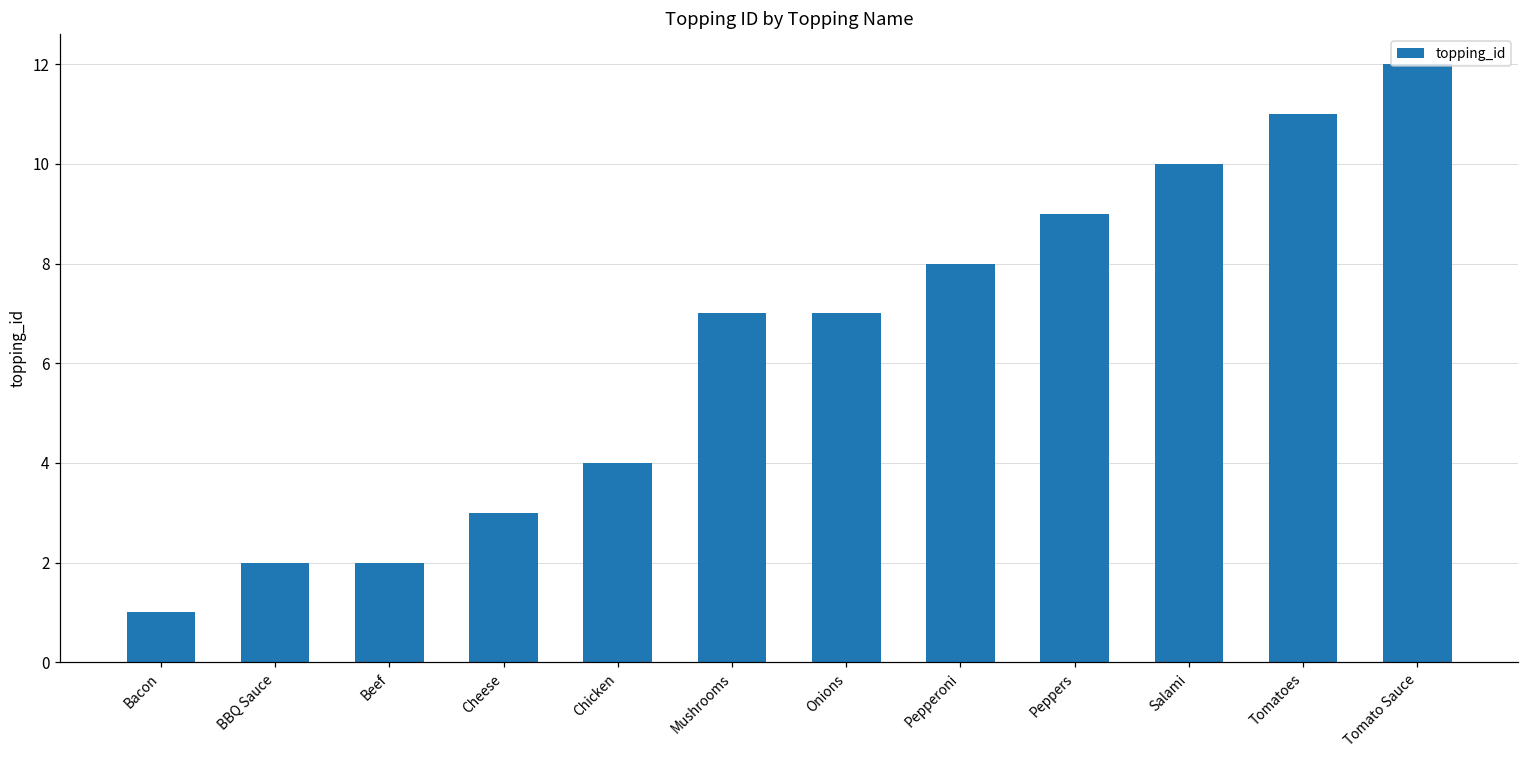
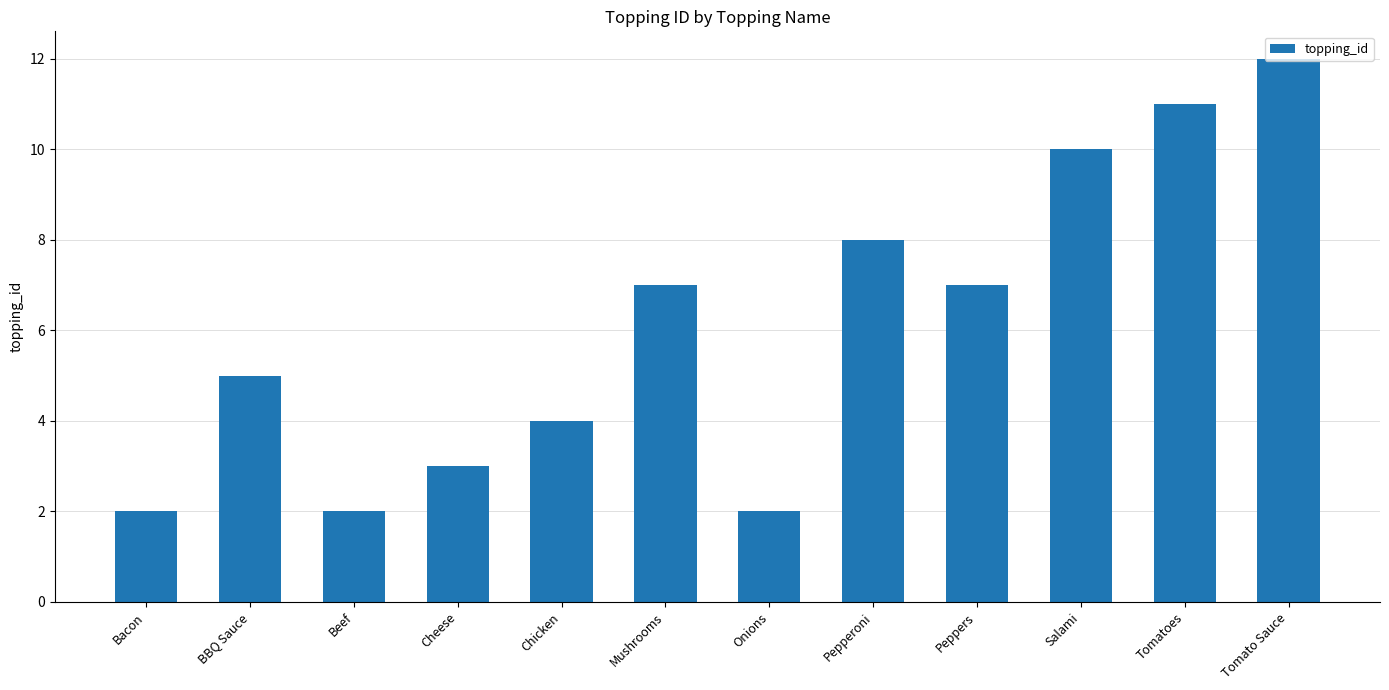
Bacon: 1 -> 2
BBQ Sauce: 2 -> 5
Onions: 7 -> 2
Peppers: 9 -> 7
